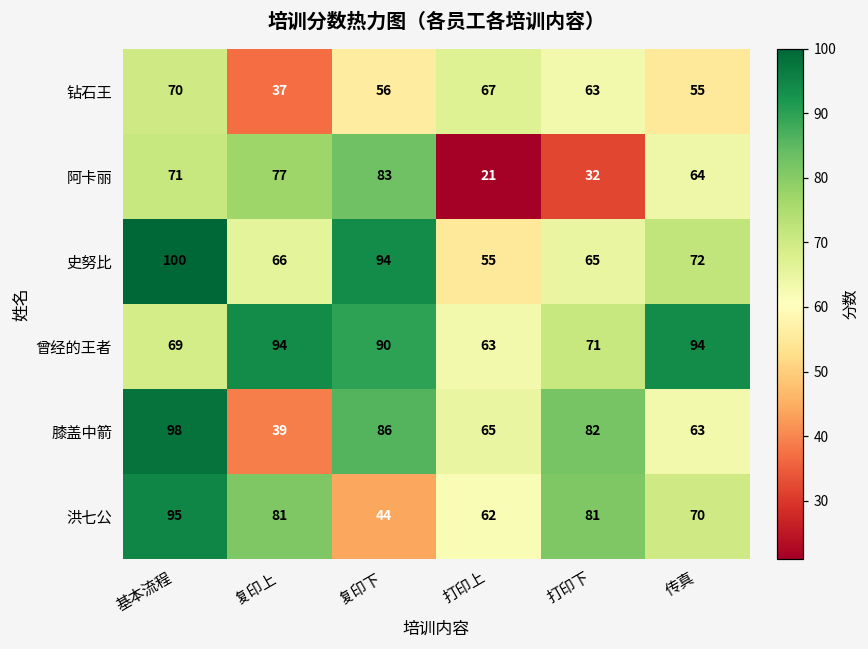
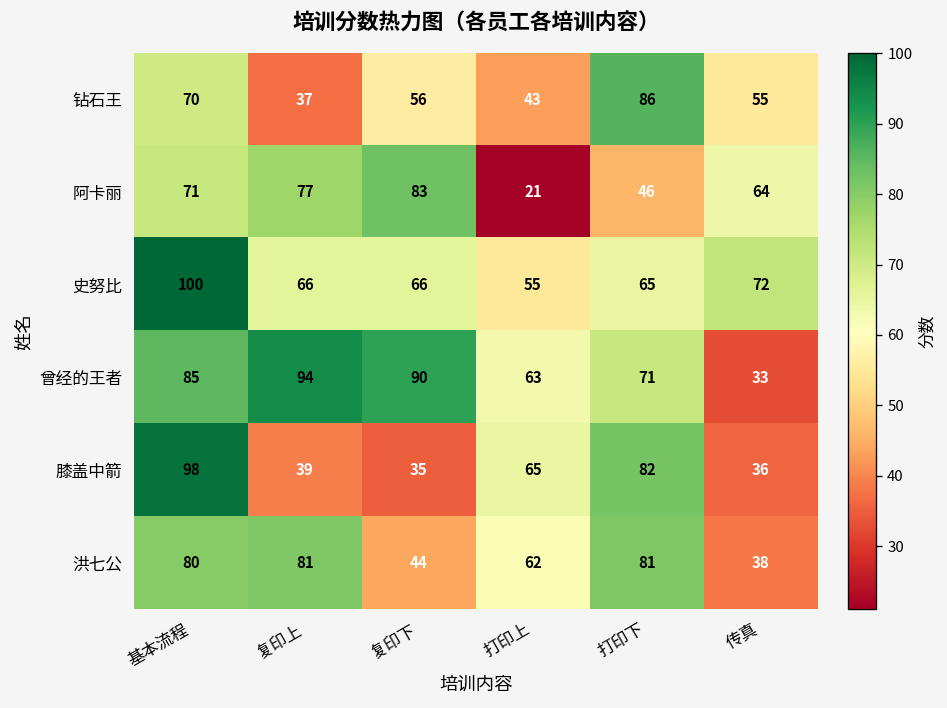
钻石王, 打印上: 67 -> 43
钻石王, 打印下: 63 -> 86
阿卡丽, 打印下: 32 -> 46
史努比, 复印下: 94 -> 66
曾经的王者, 基本流程: 69 -> 85
曾经的王者, 传真: 94 -> 33
膝盖中箭, 复印下: 86 -> 35
膝盖中箭, 传真: 63 -> 36
洪七公, 基本流程: 95 -> 80
洪七公, 传真: 70 -> 38
